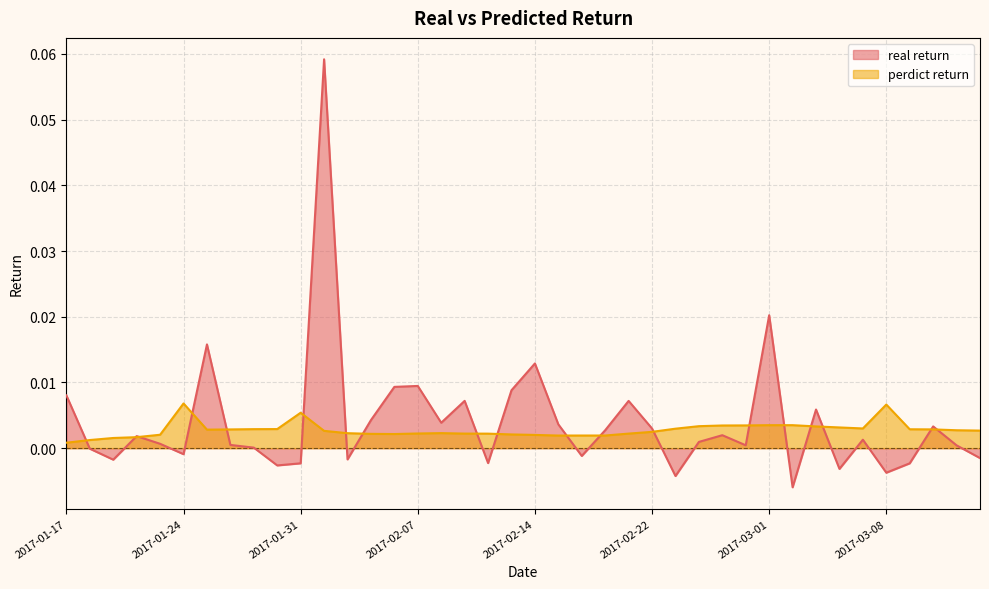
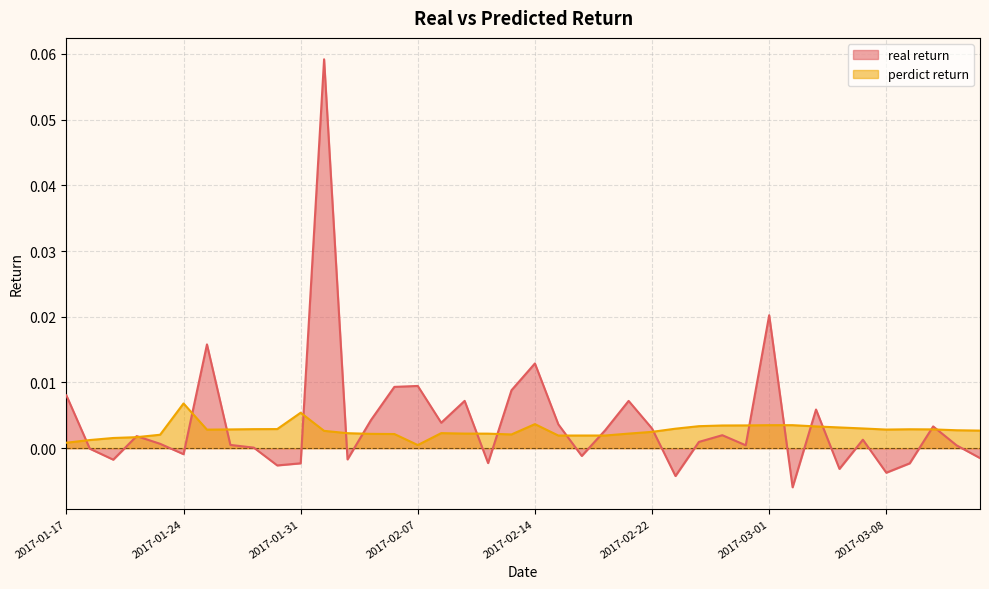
perdict return, 2017-02-07: 0.002 -> 0.000
perdict return, 2017-02-14: 0.002 -> 0.004
perdict return, 2017-03-08: 0.007 -> 0.003
